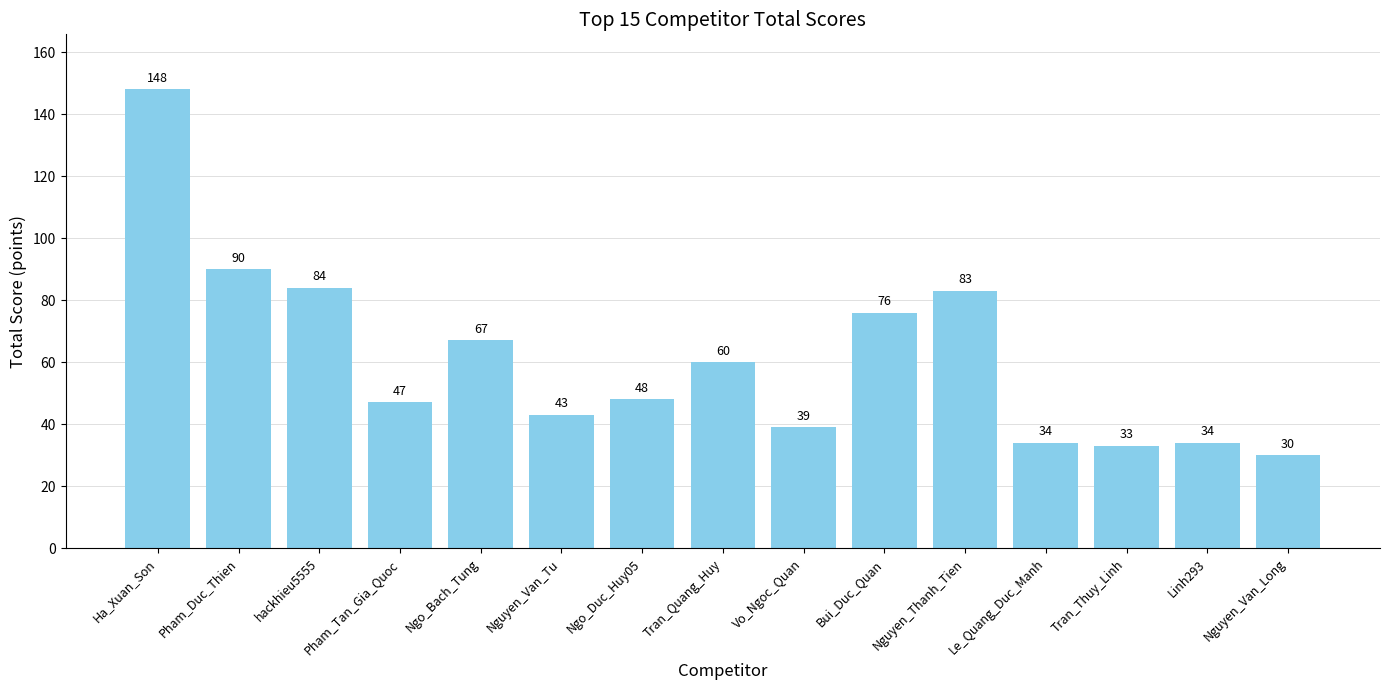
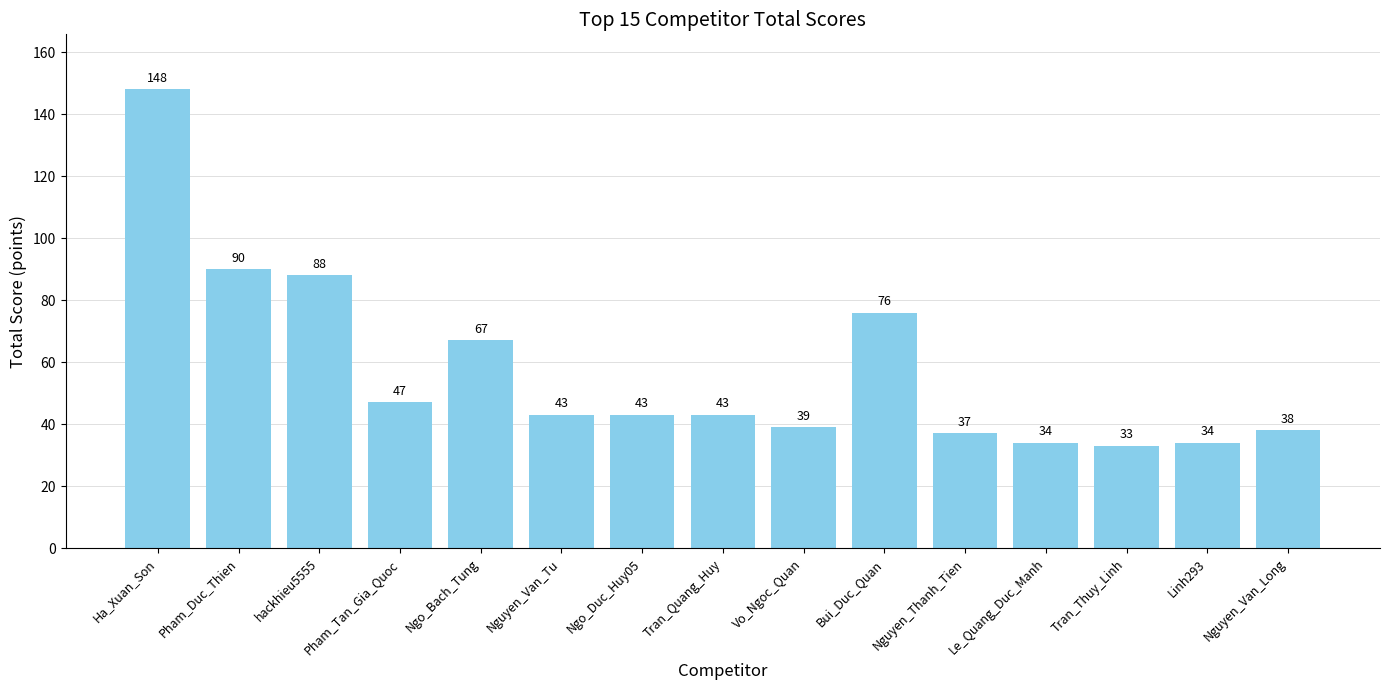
hackhieu5555: 84 -> 88
Ngo_Duc_Huy05: 48 -> 43
Tran_Quang_Huy: 60 -> 43
Nguyen_Thanh_Tien: 83 -> 37
Nguyen_Van_Long: 30 -> 38
